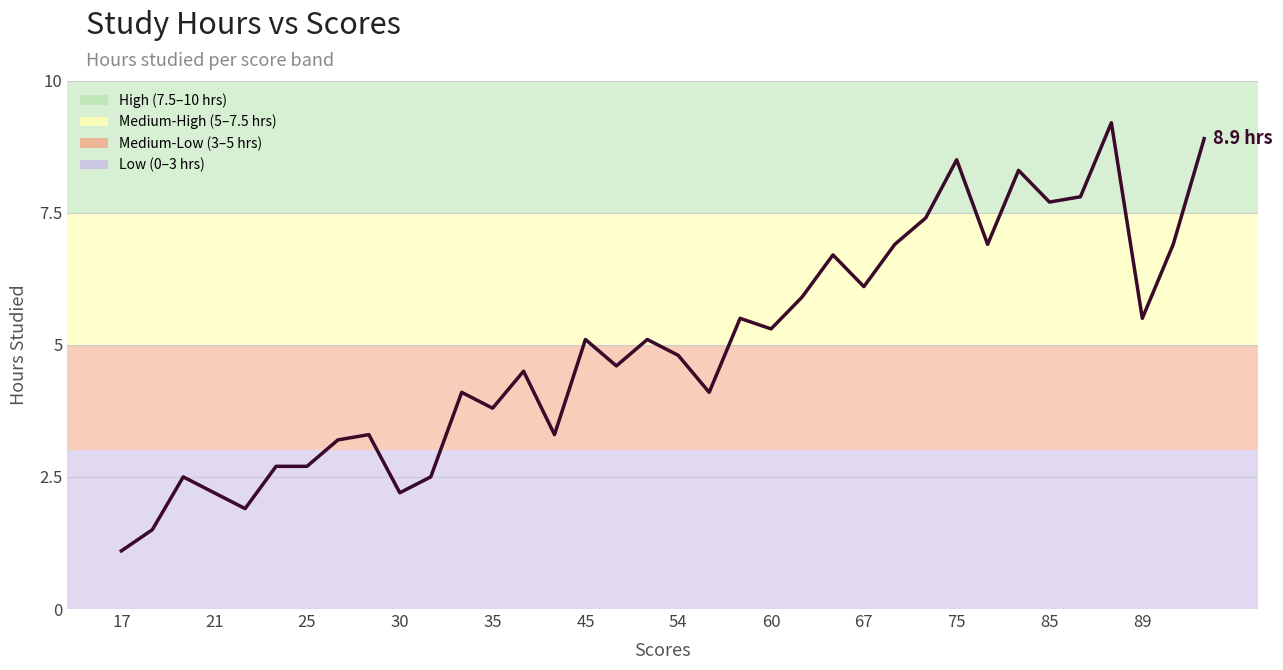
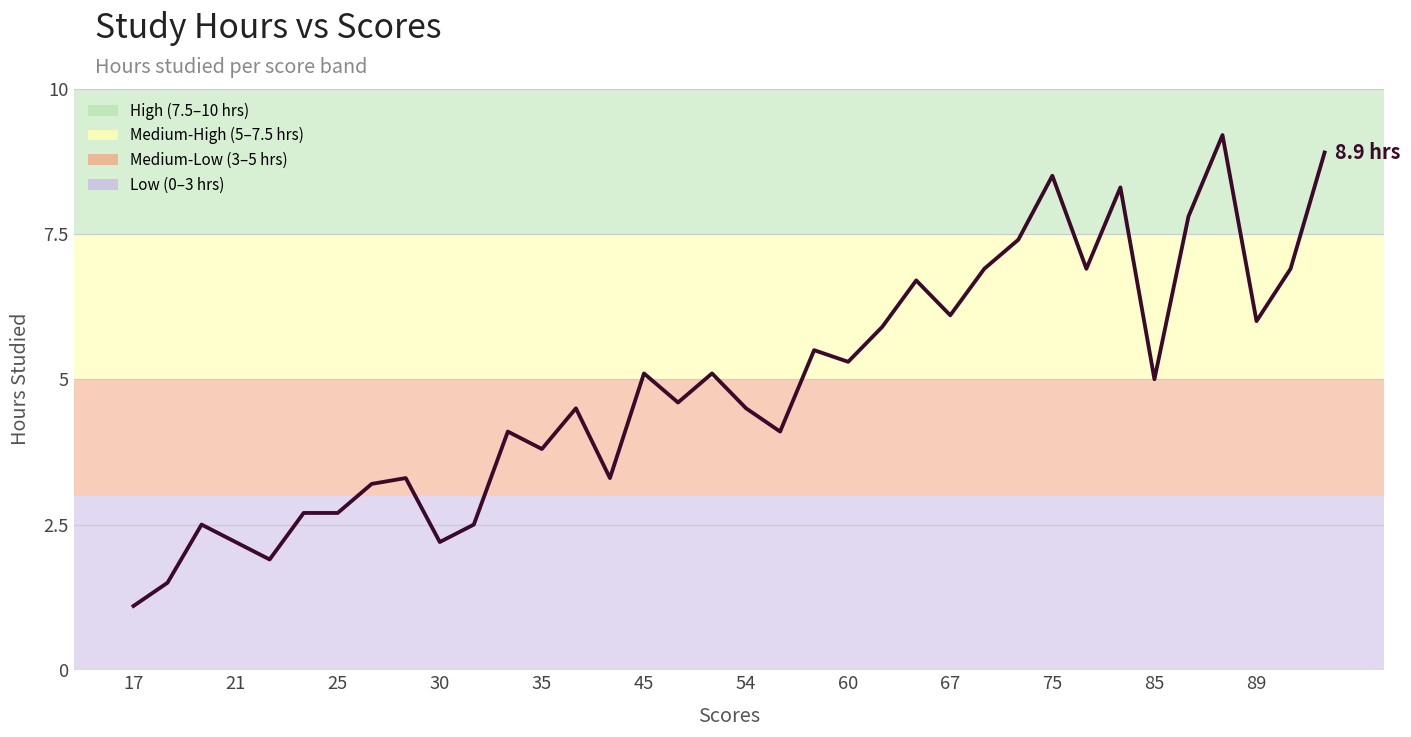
54: 4.8 -> 4.5
85: 7.7 -> 5.0
89: 5.5 -> 6.0
